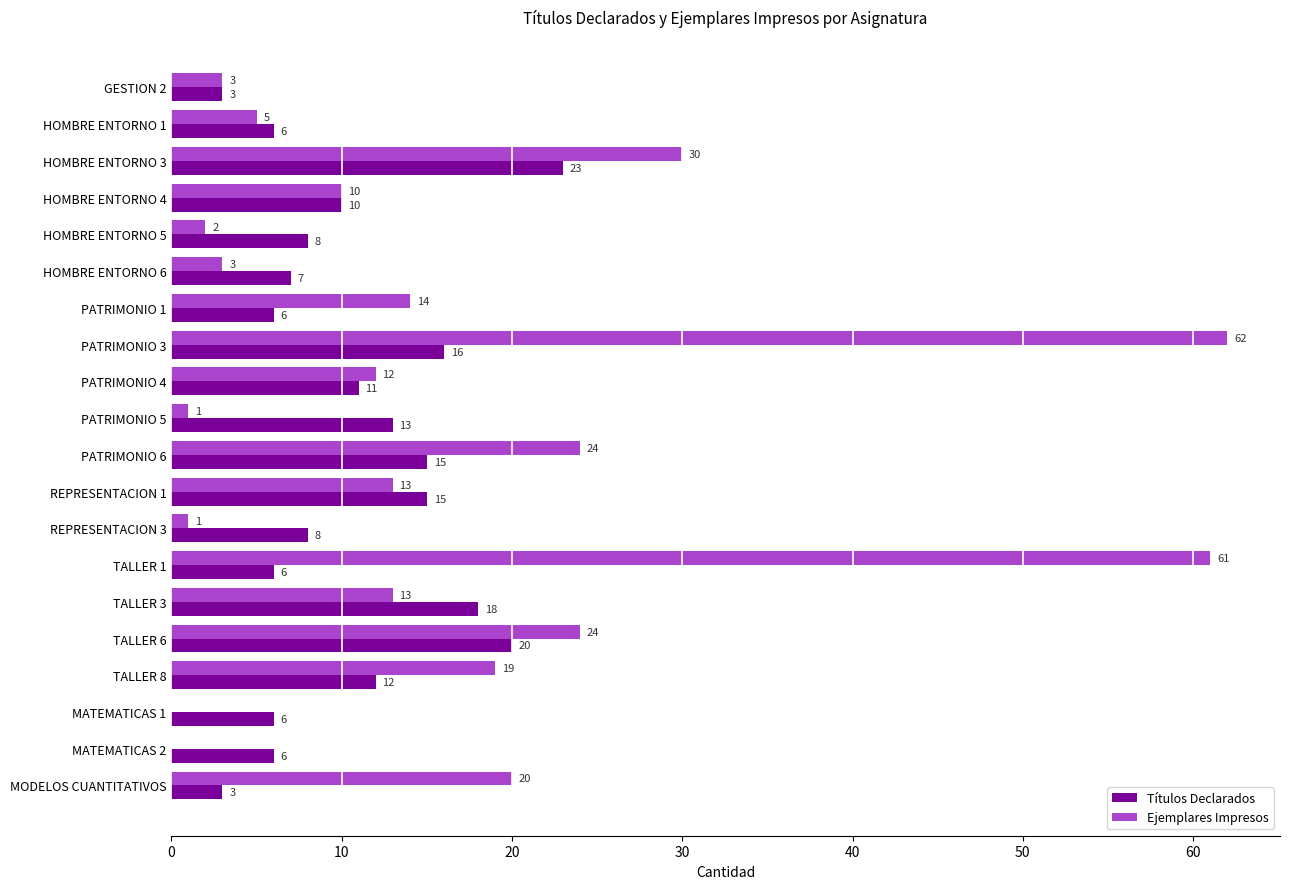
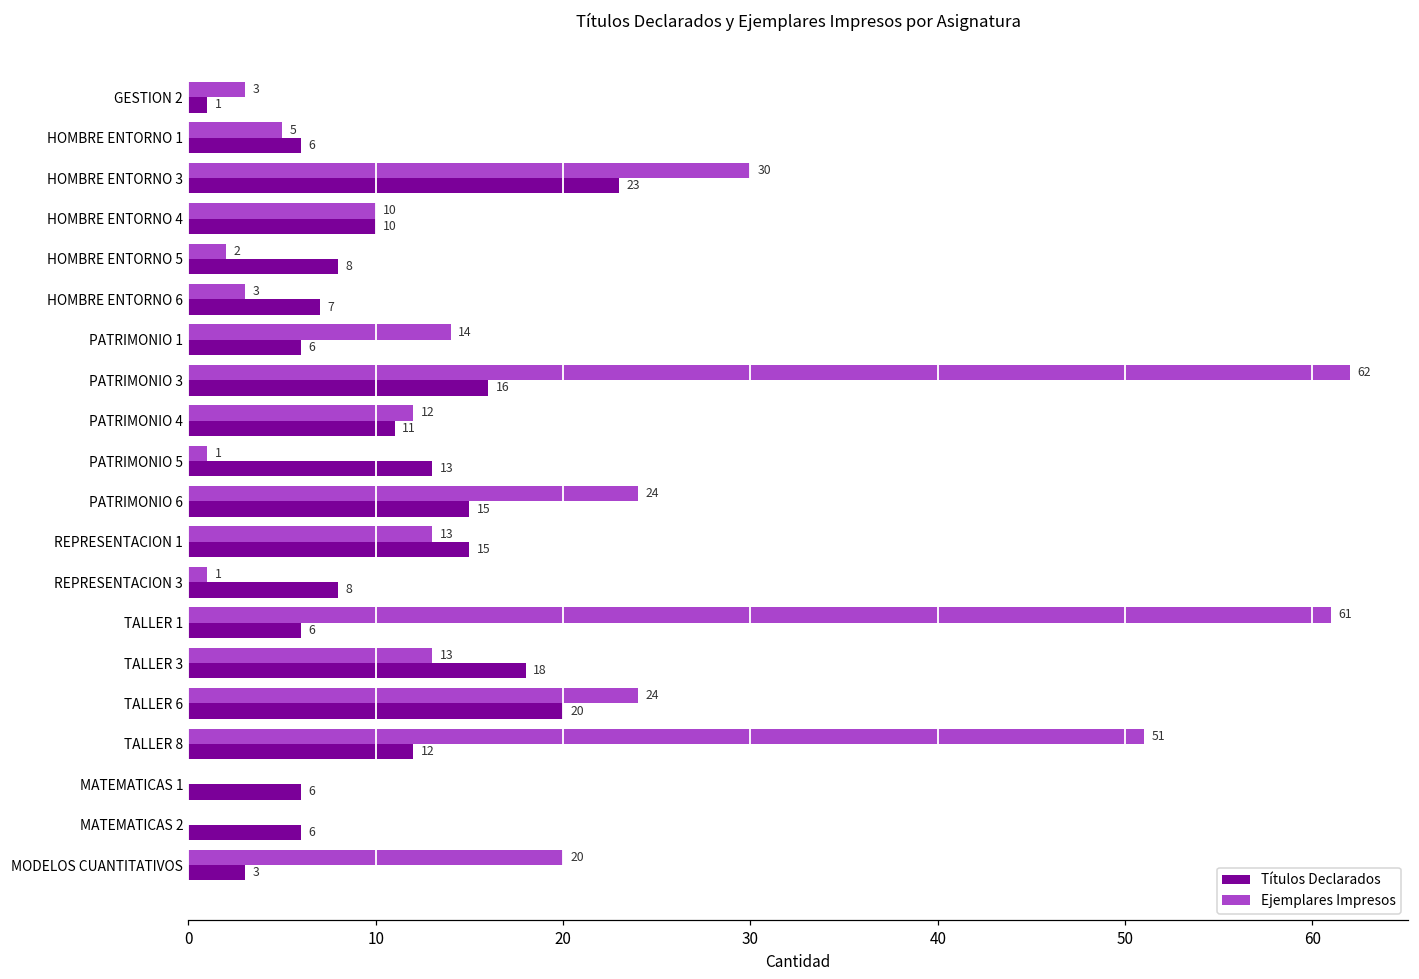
Títulos Declarados, GESTION 2: 3 -> 1
Ejemplares Impresos, TALLER 8: 19 -> 51
